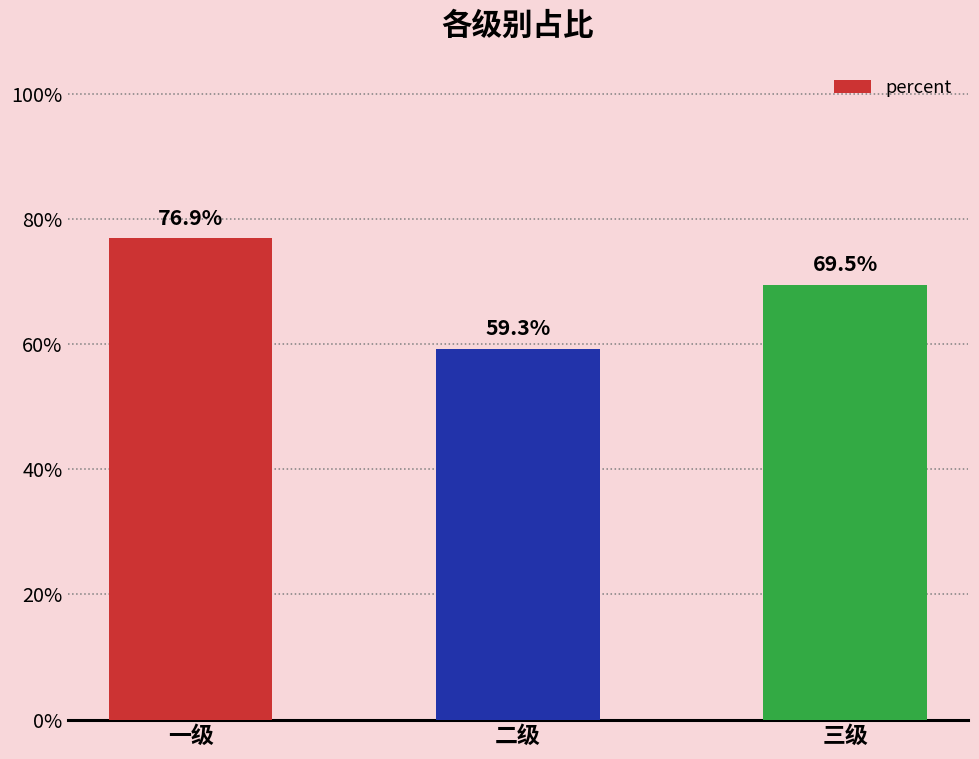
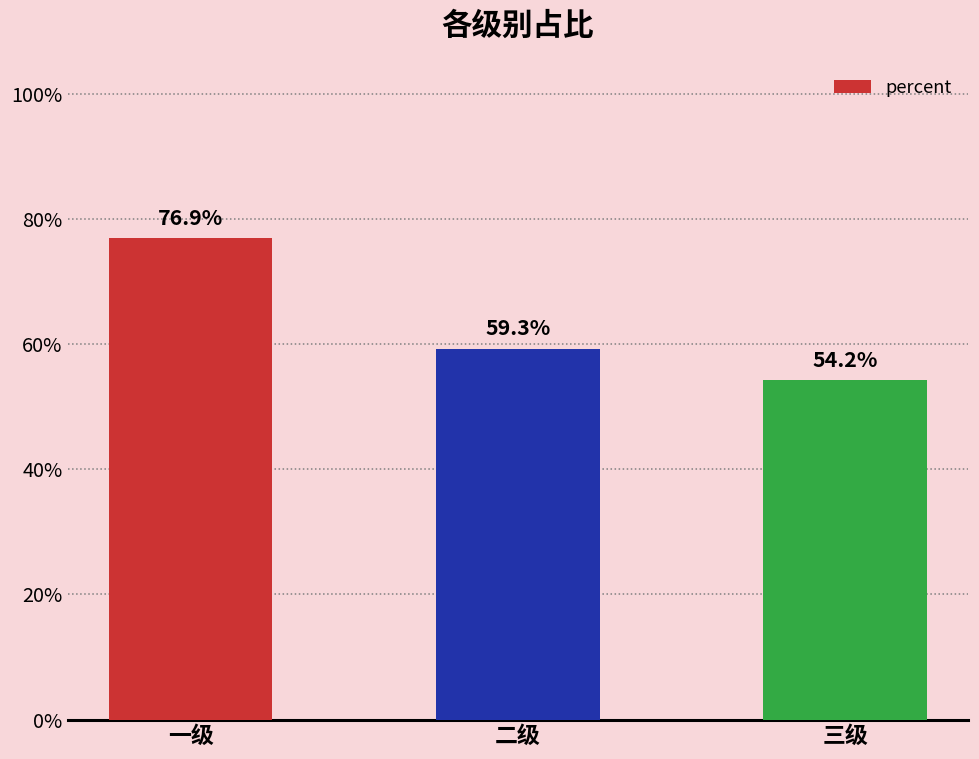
三级: 69.5% -> 54.2%
